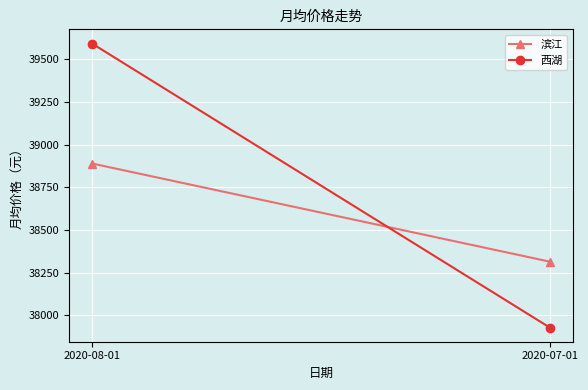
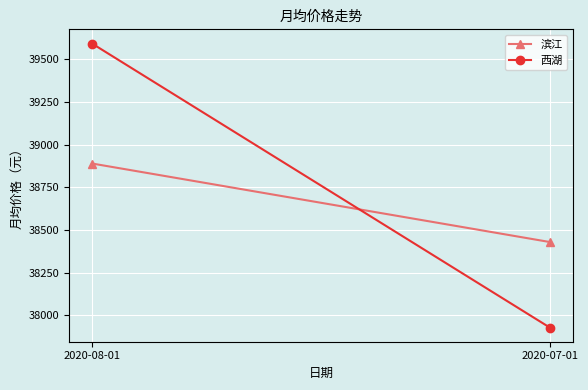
滨江, 2020-07-01: 38310 -> 38430
